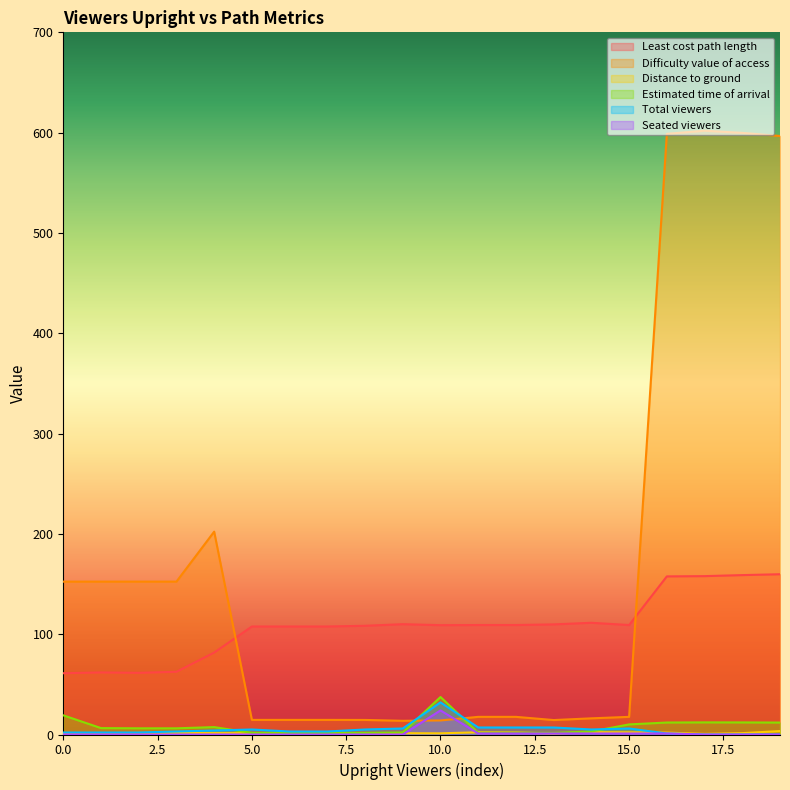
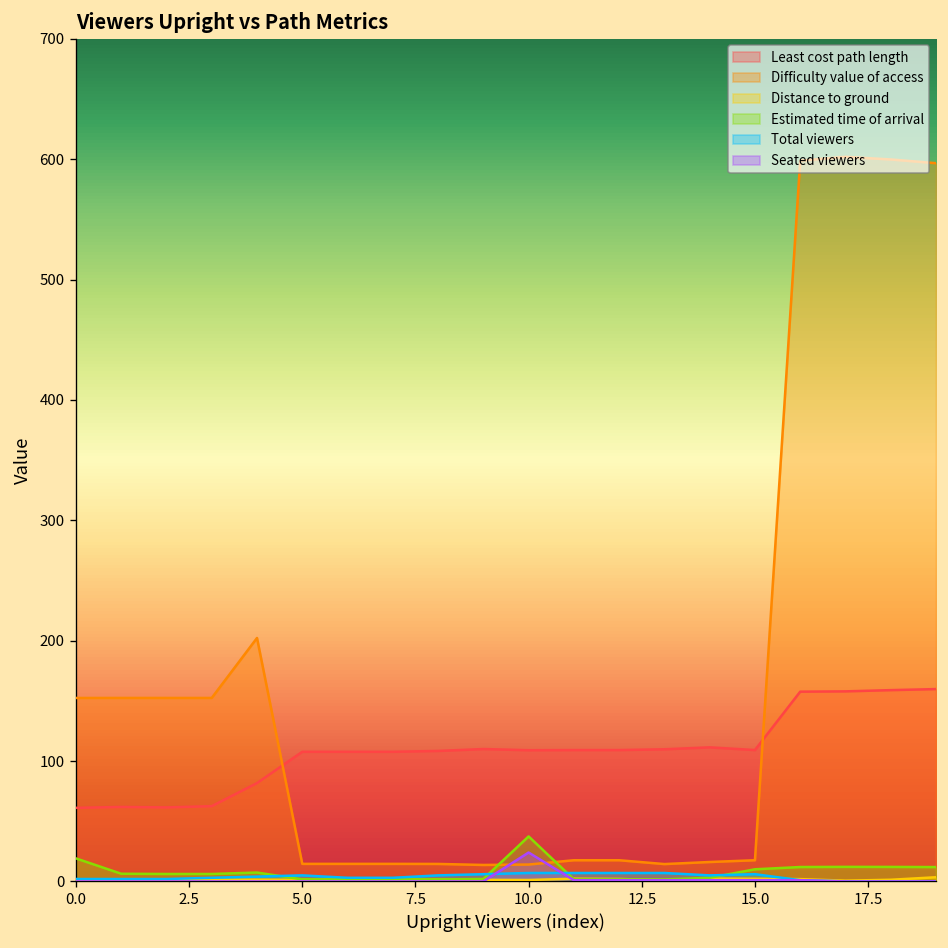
Total viewers, 10.0: 32 -> 7
